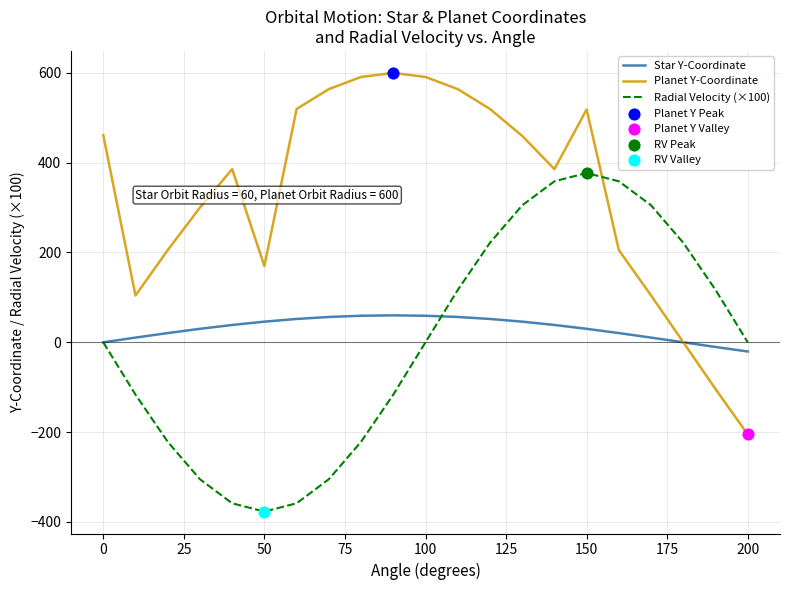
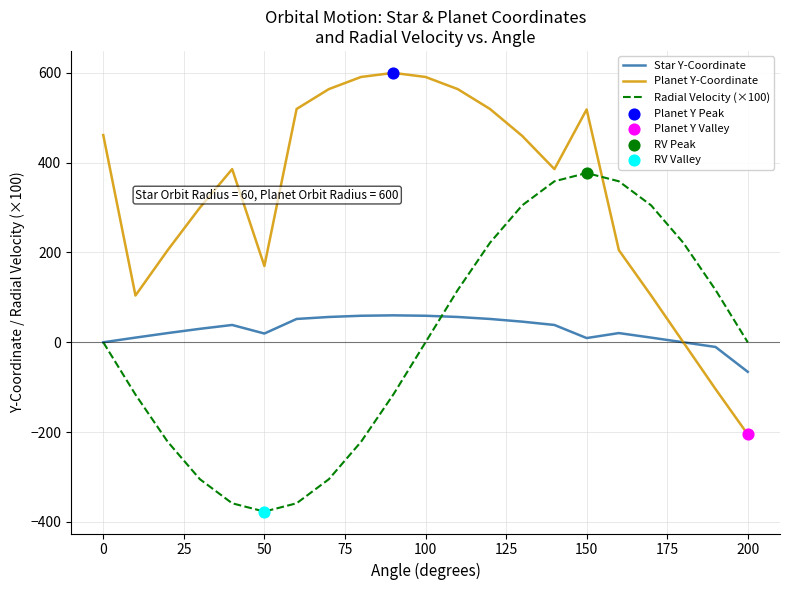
Star Y-Coordinate, 50: 50 -> 20
Star Y-Coordinate, 150: 30 -> 10
Star Y-Coordinate, 200: -20 -> -70
